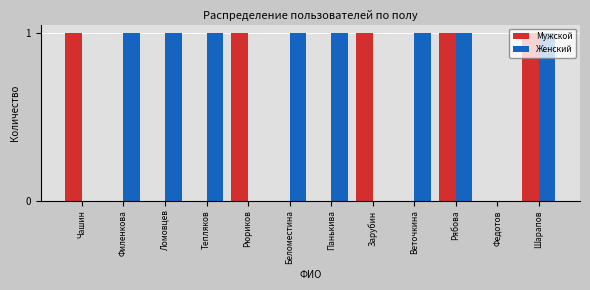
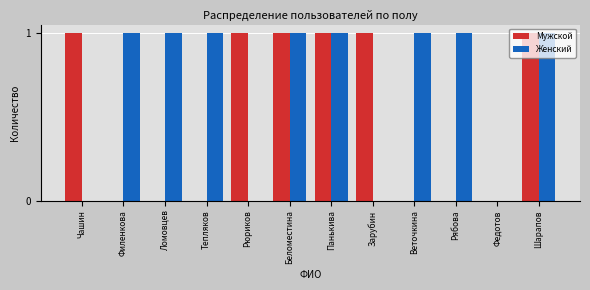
Мужской, Беломестина: 0 -> 1
Мужской, Панькива: 0 -> 1
Мужской, Рябова: 1 -> 0
